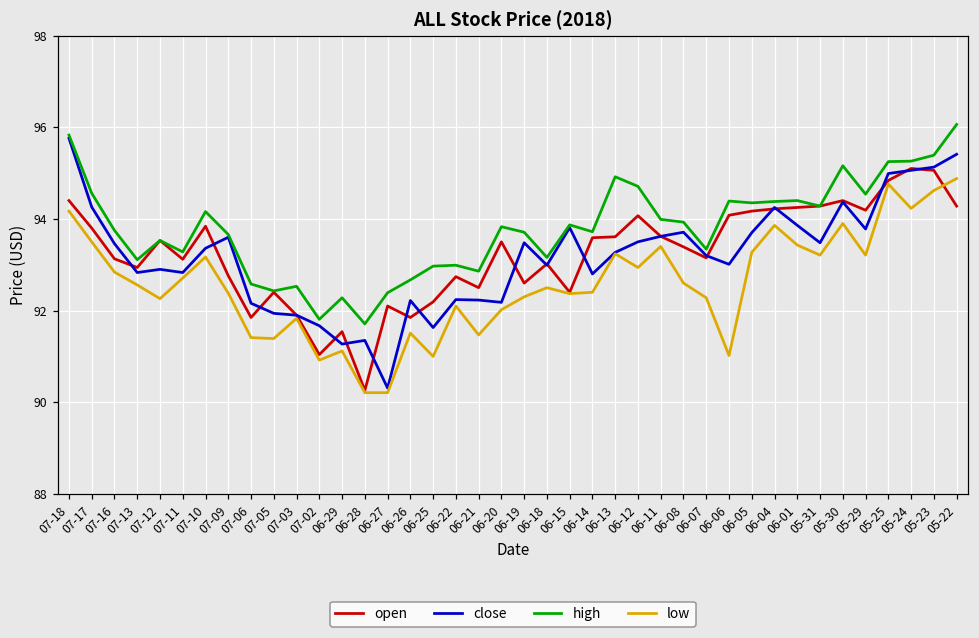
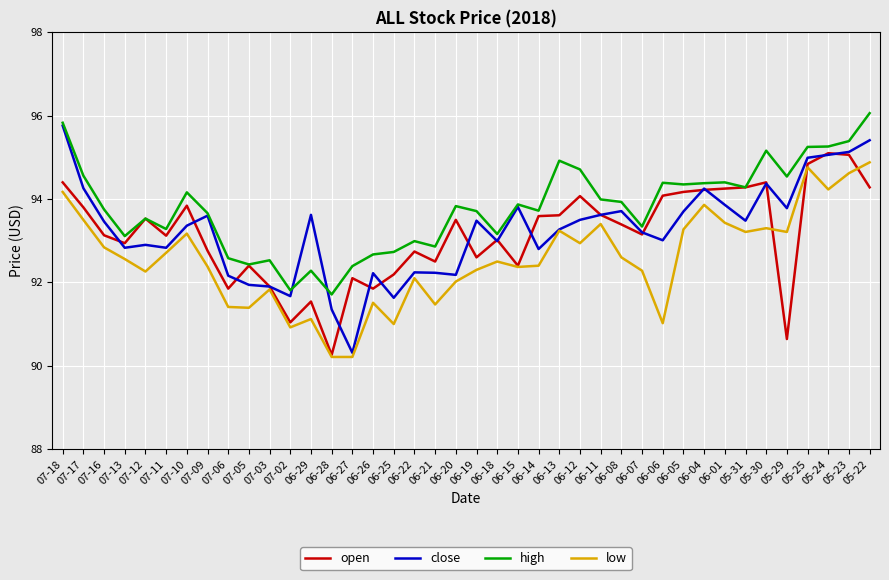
close, 06-29: 91.3 -> 93.6
high, 06-25: 93.0 -> 92.7
low, 05-30: 93.9 -> 93.3
open, 05-29: 94.2 -> 90.6
